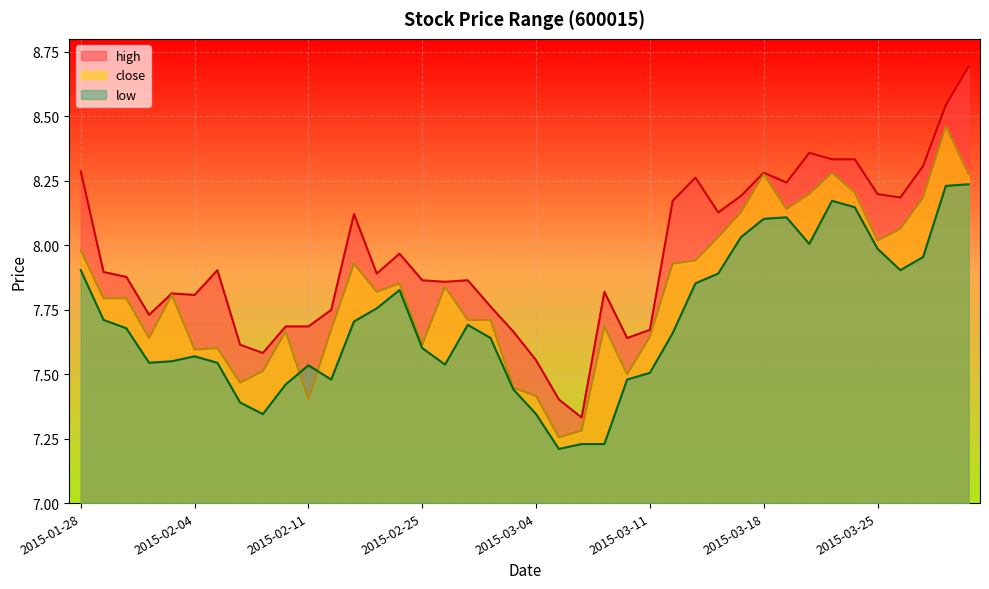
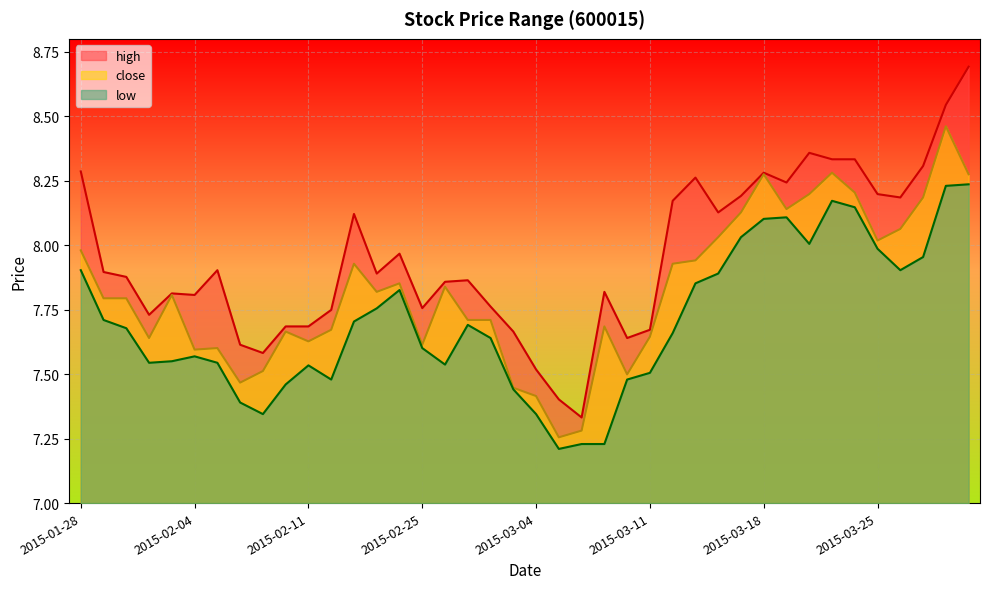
close, 2015-02-11: 7.40 -> 7.63
high, 2015-02-25: 7.86 -> 7.76
high, 2015-03-04: 7.55 -> 7.52
